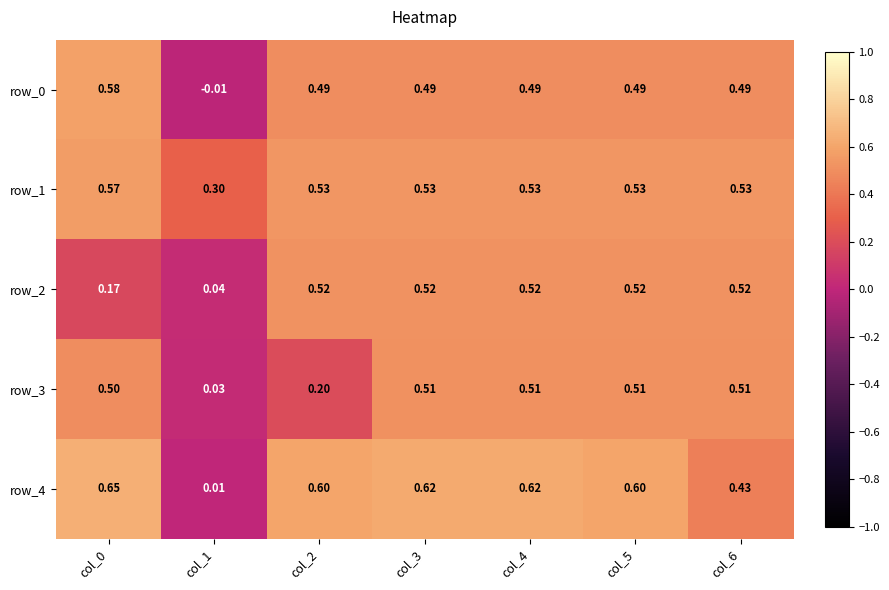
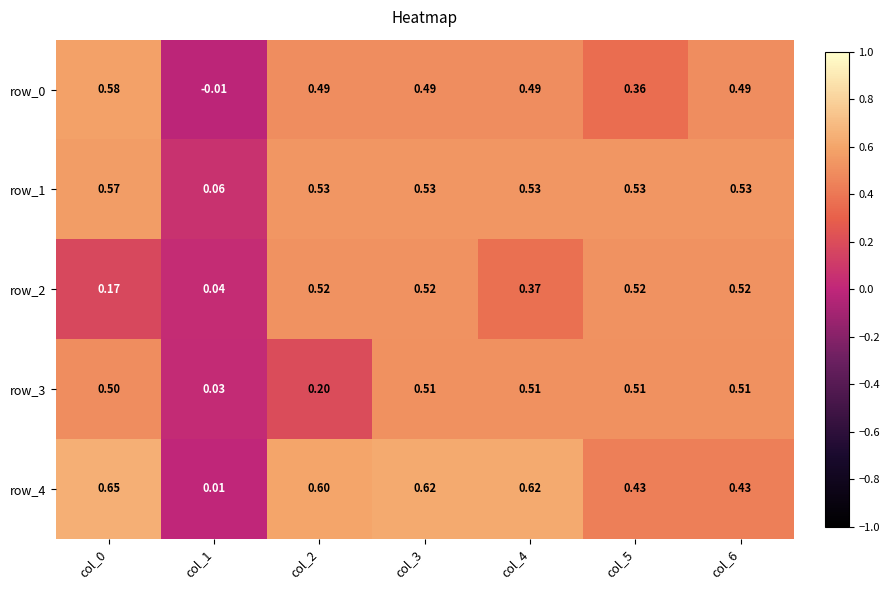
row_0, col_5: 0.49 -> 0.36
row_1, col_1: 0.30 -> 0.06
row_2, col_4: 0.52 -> 0.37
row_4, col_5: 0.60 -> 0.43
